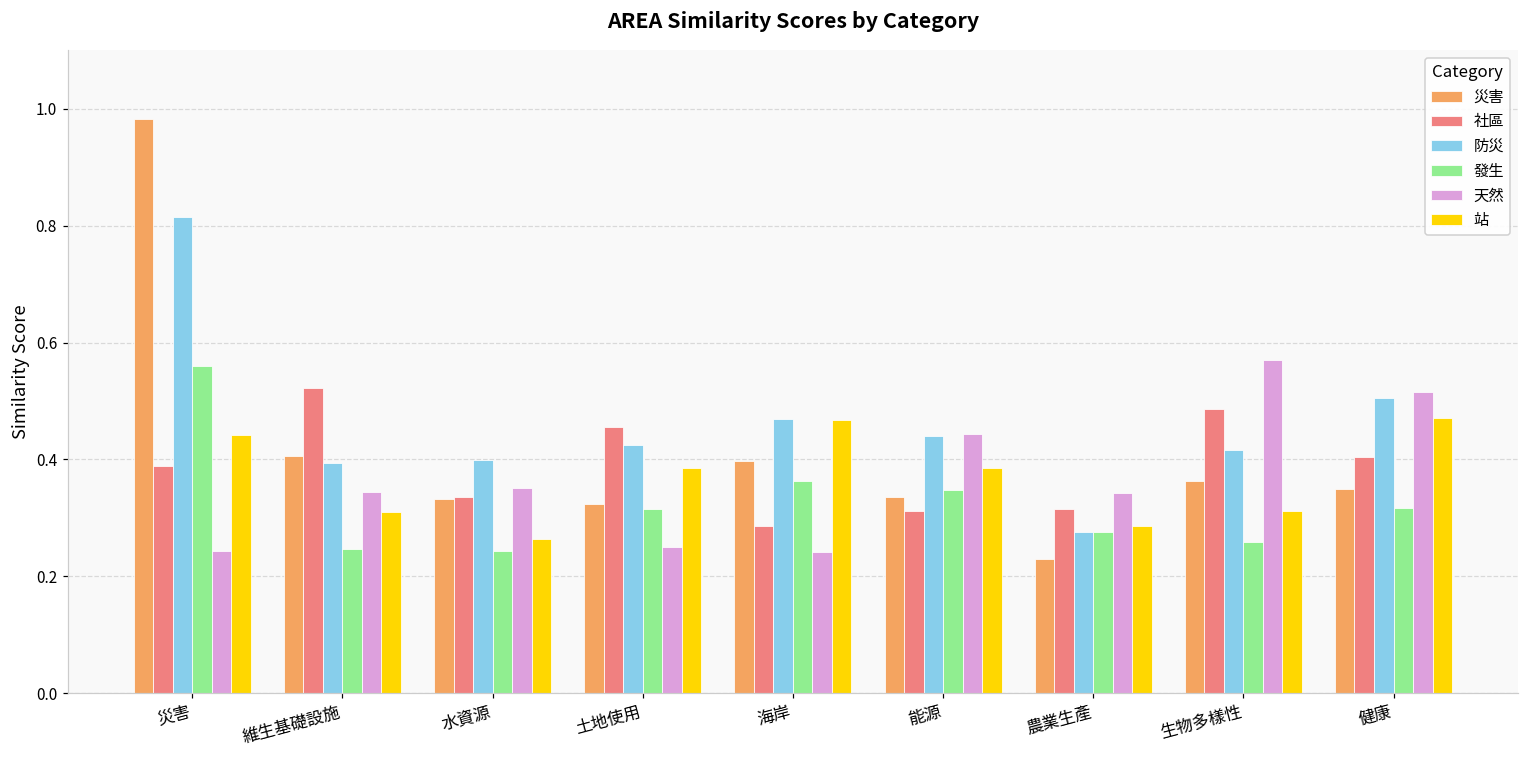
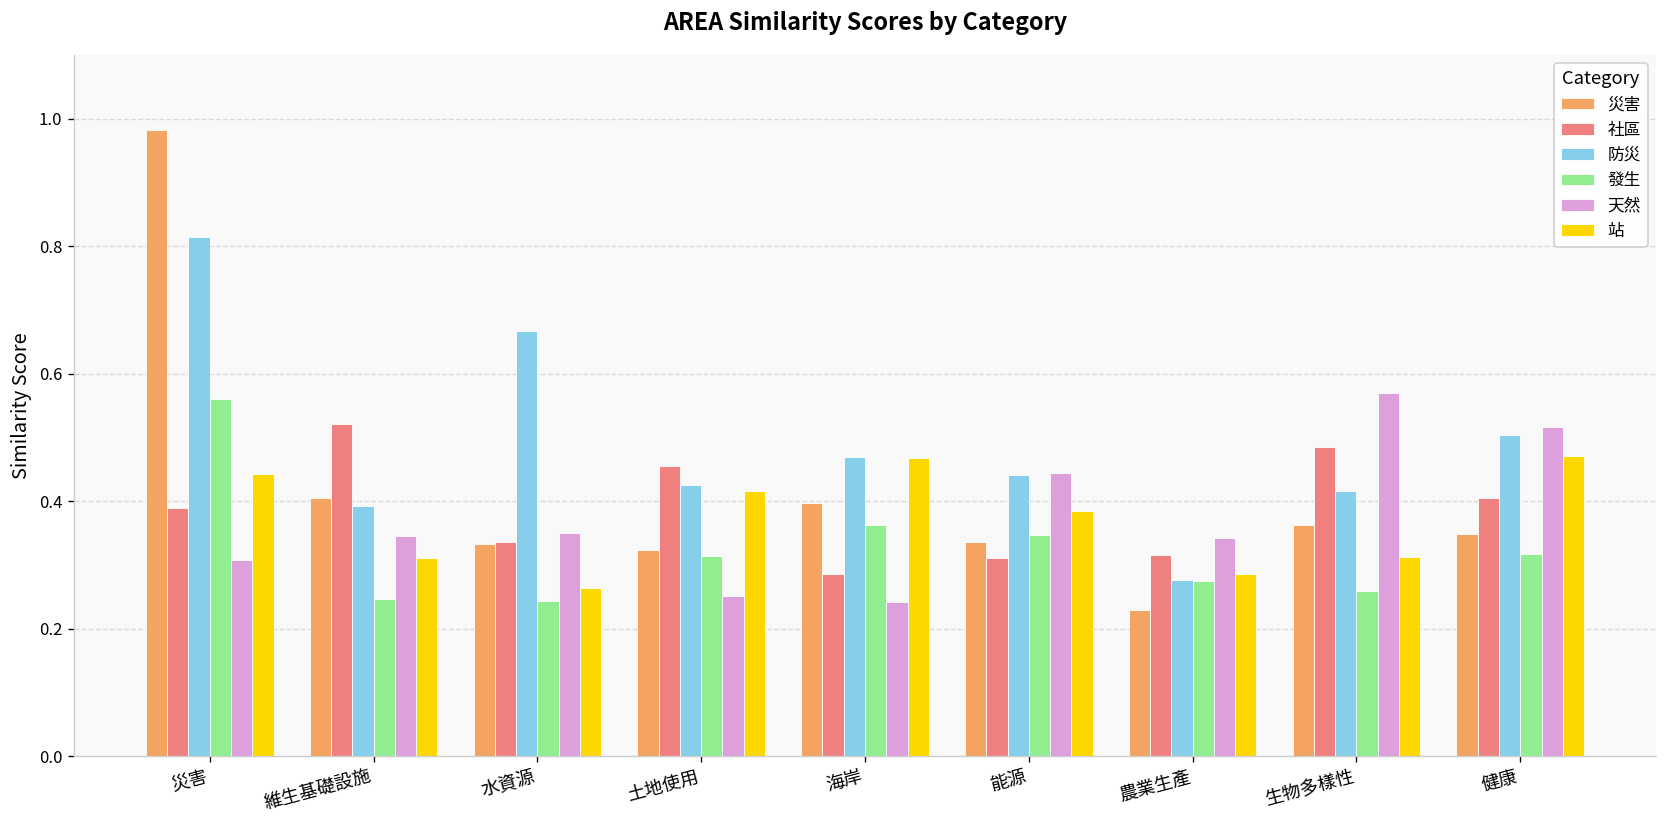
天然, 災害: 0.24 -> 0.31
防災, 水資源: 0.40 -> 0.67
站, 土地使用: 0.38 -> 0.42
